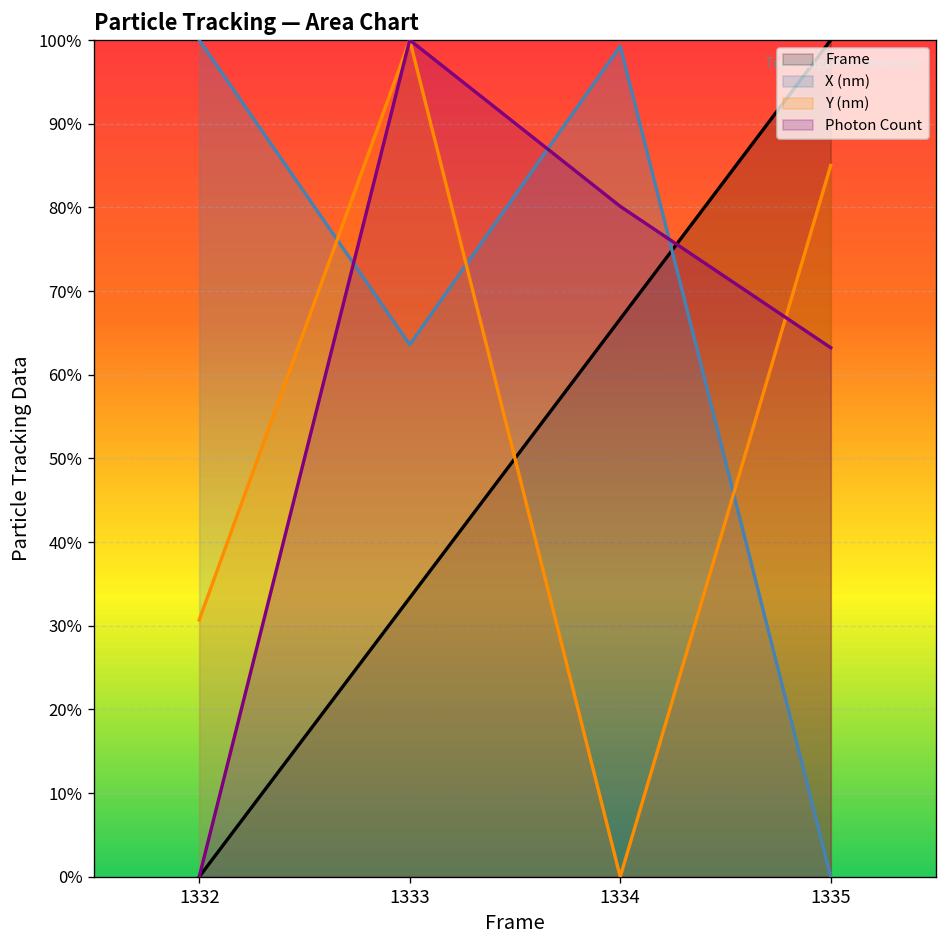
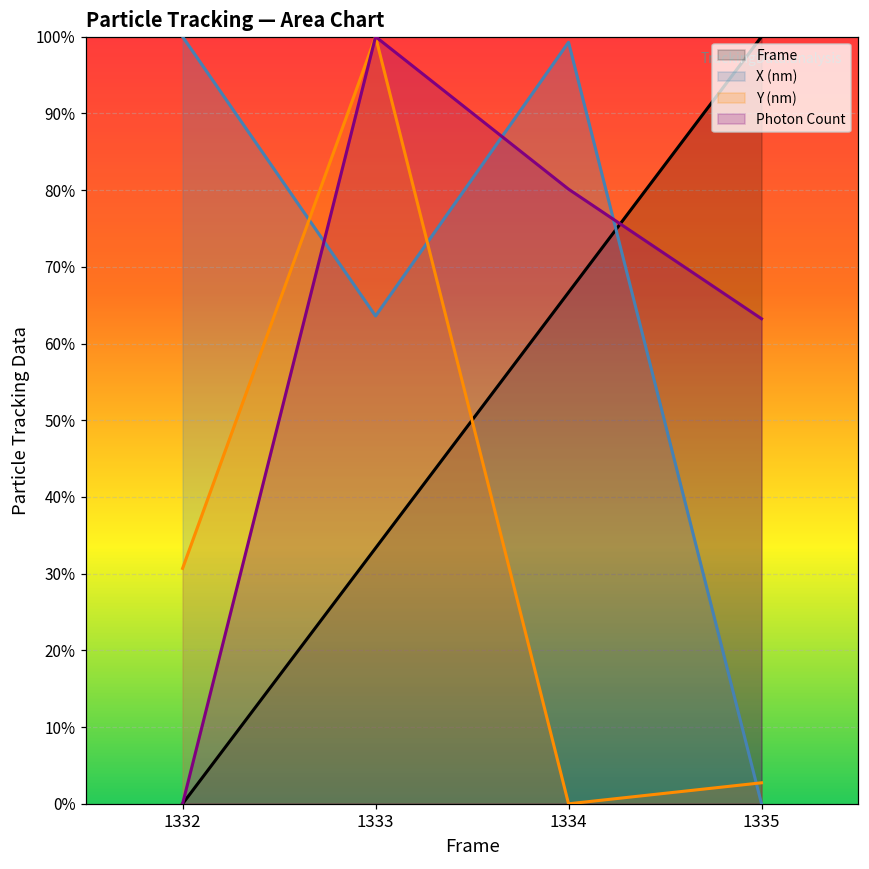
Y (nm), 1335: 85% -> 3%
